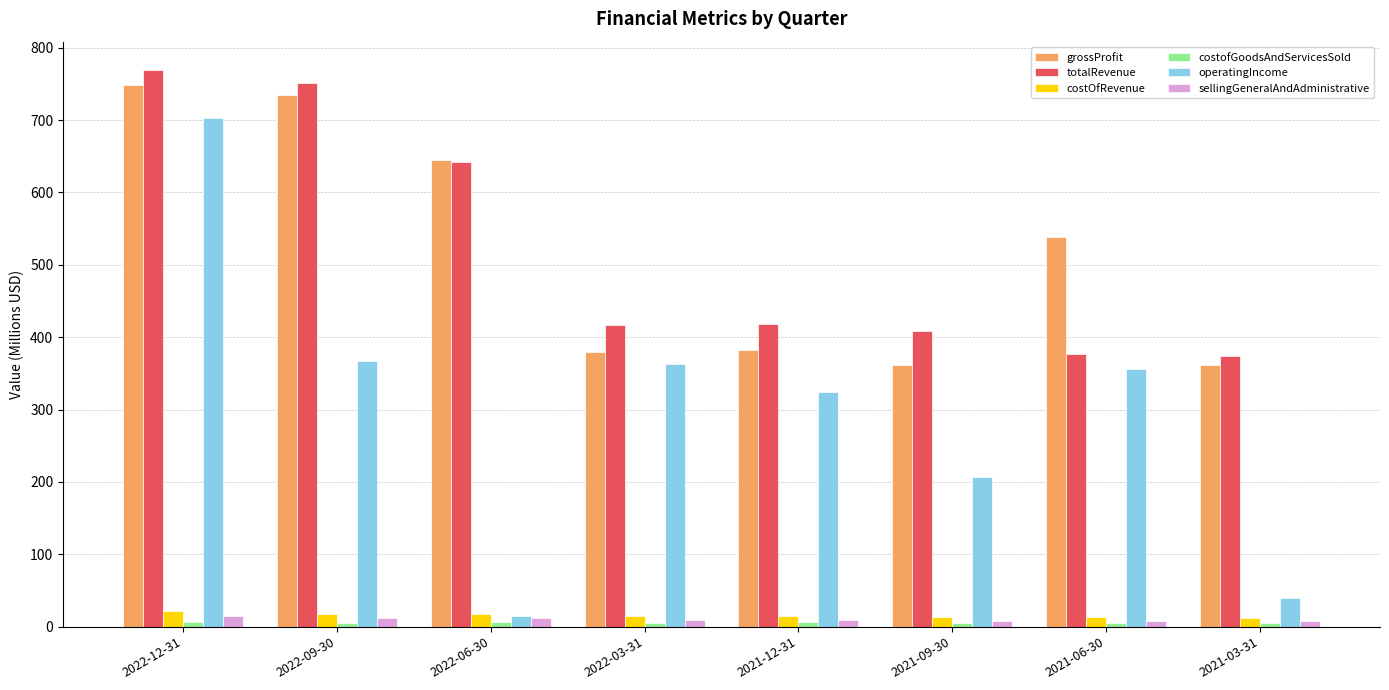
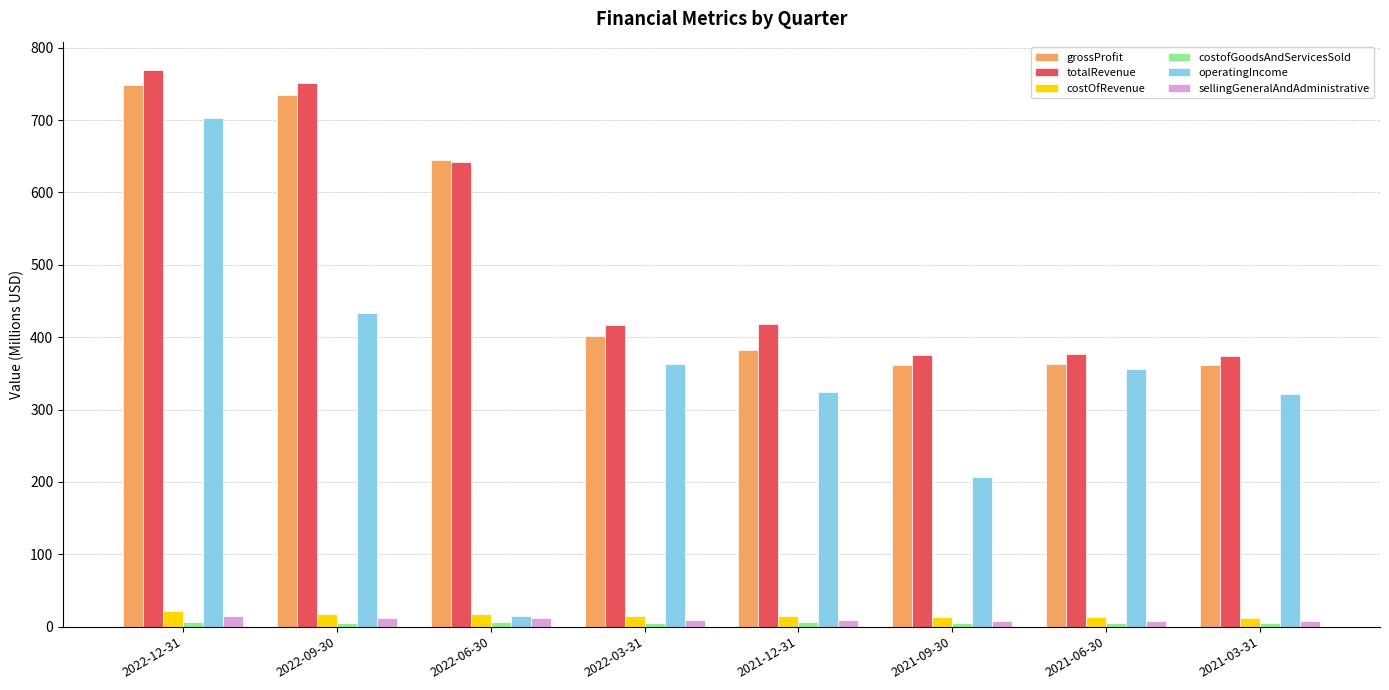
operatingIncome, 2022-09-30: 370 -> 430
grossProfit, 2022-03-31: 380 -> 400
totalRevenue, 2021-09-30: 410 -> 380
grossProfit, 2021-06-30: 540 -> 360
operatingIncome, 2021-03-31: 40 -> 320
